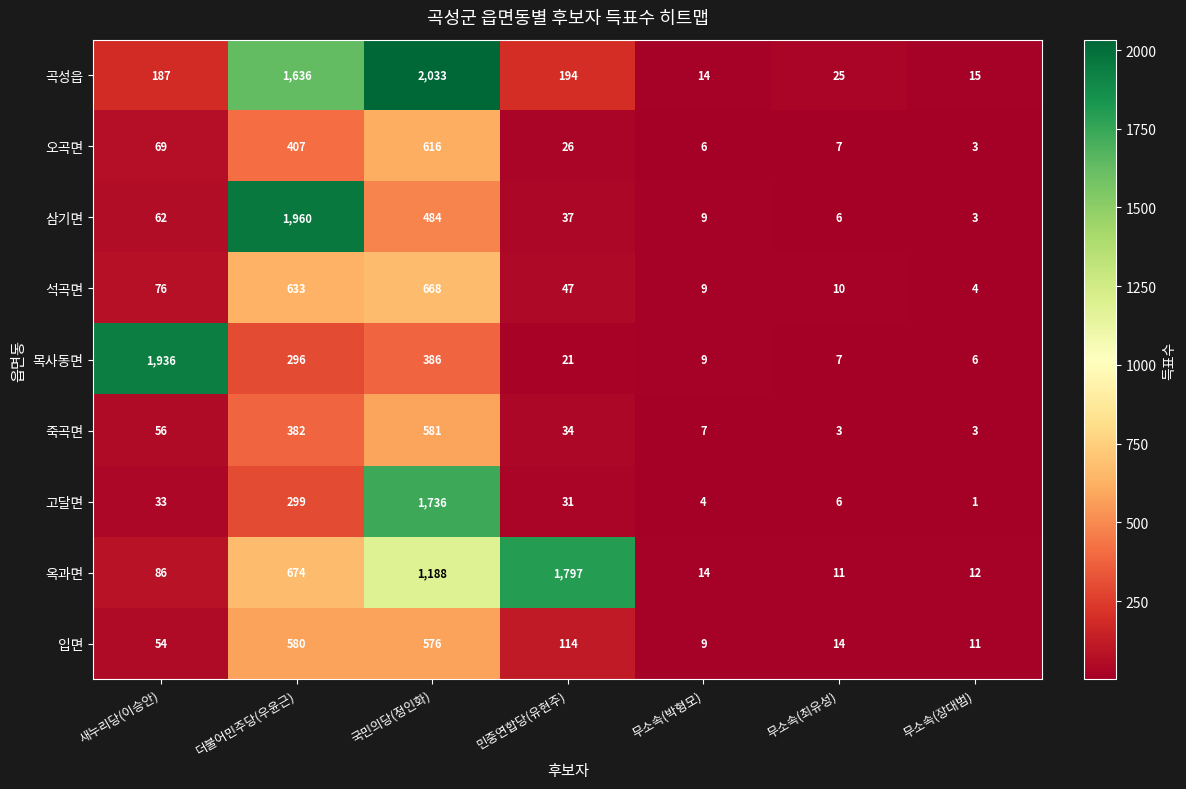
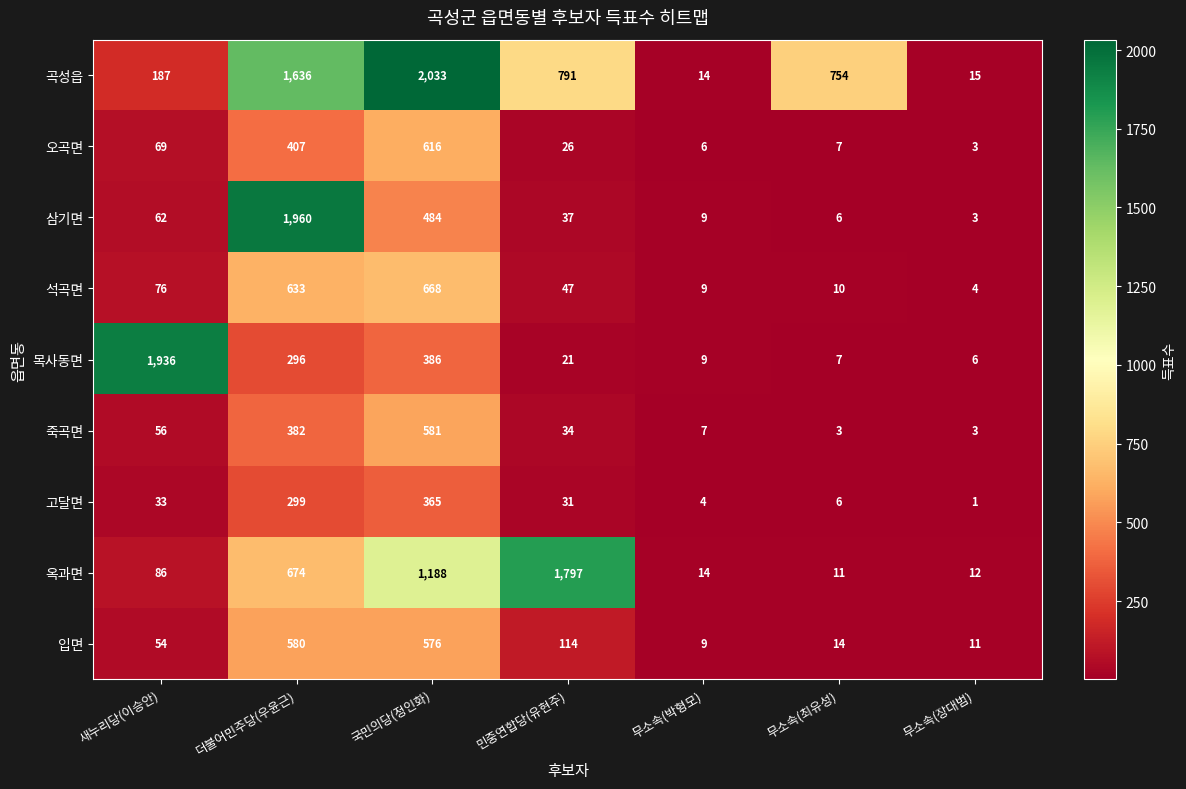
곡성읍, 민중연합당(유현주): 194 -> 791
곡성읍, 무소속(최유성): 25 -> 754
고달면, 국민의당(정인화): 1,736 -> 365
